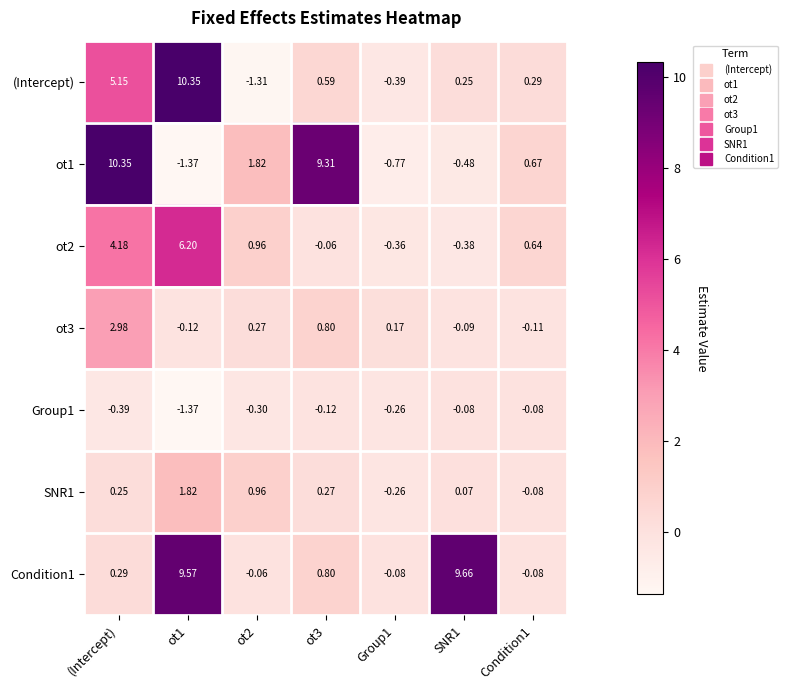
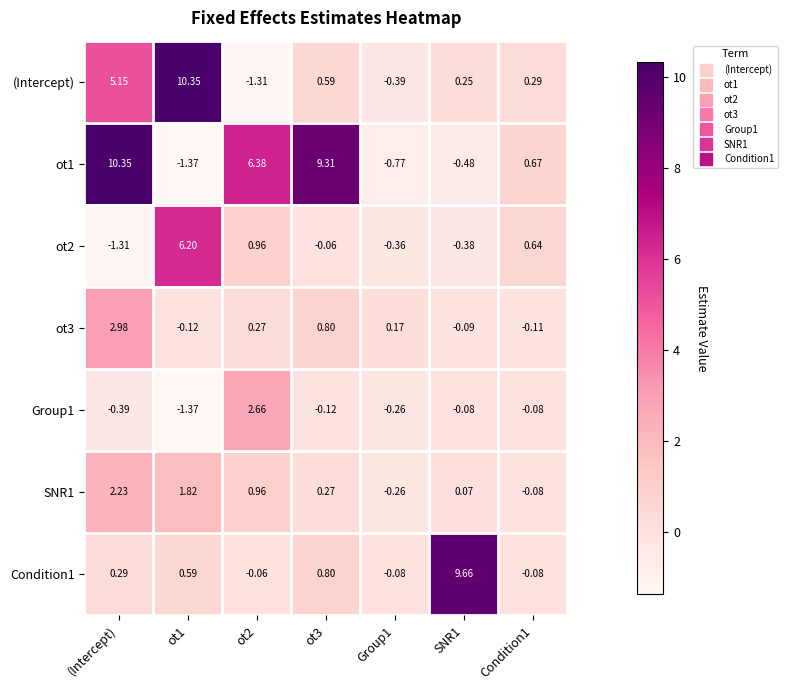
ot1, ot2: 1.82 -> 6.38
ot2, (Intercept): 4.18 -> -1.31
Group1, ot2: -0.30 -> 2.66
SNR1, (Intercept): 0.25 -> 2.23
Condition1, ot1: 9.57 -> 0.59
